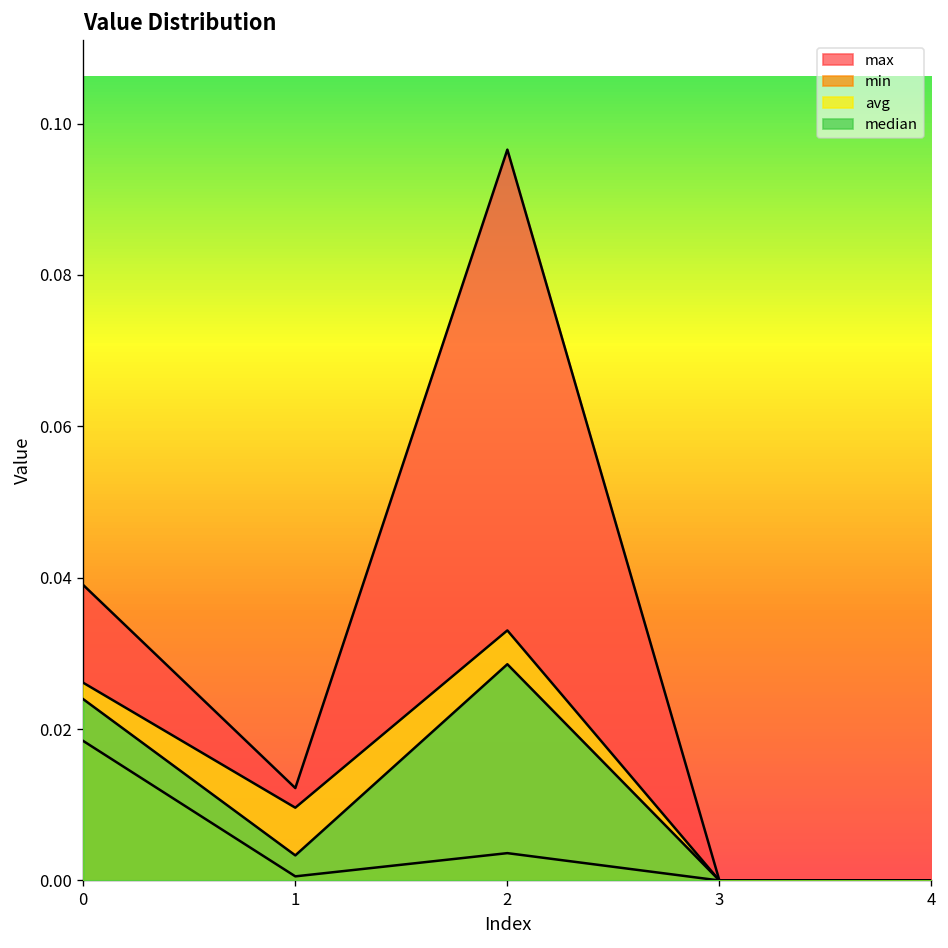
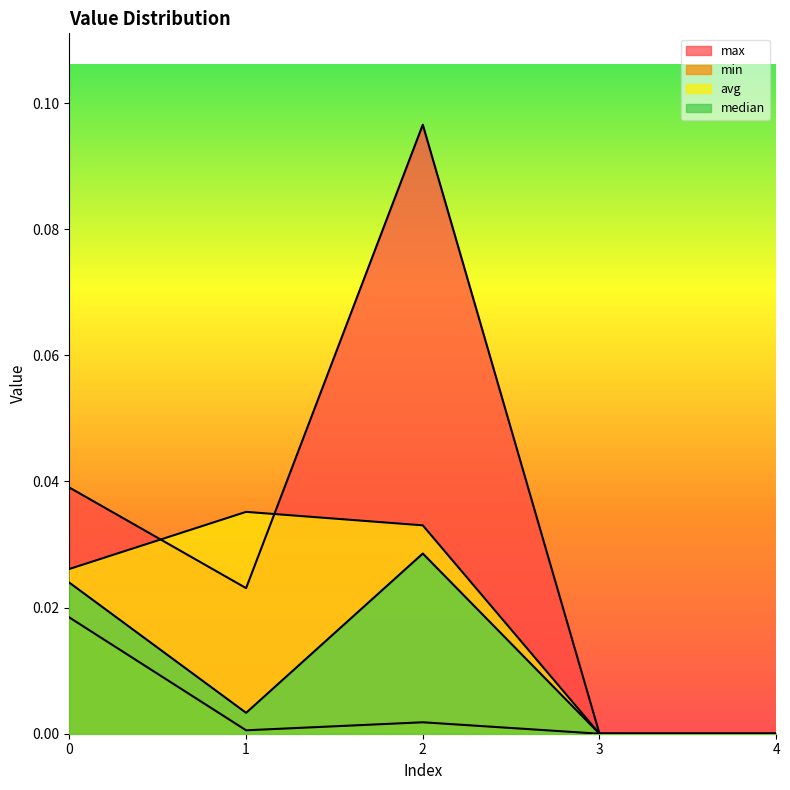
max, 1: 0.012 -> 0.023
avg, 1: 0.010 -> 0.035
min, 2: 0.004 -> 0.002
